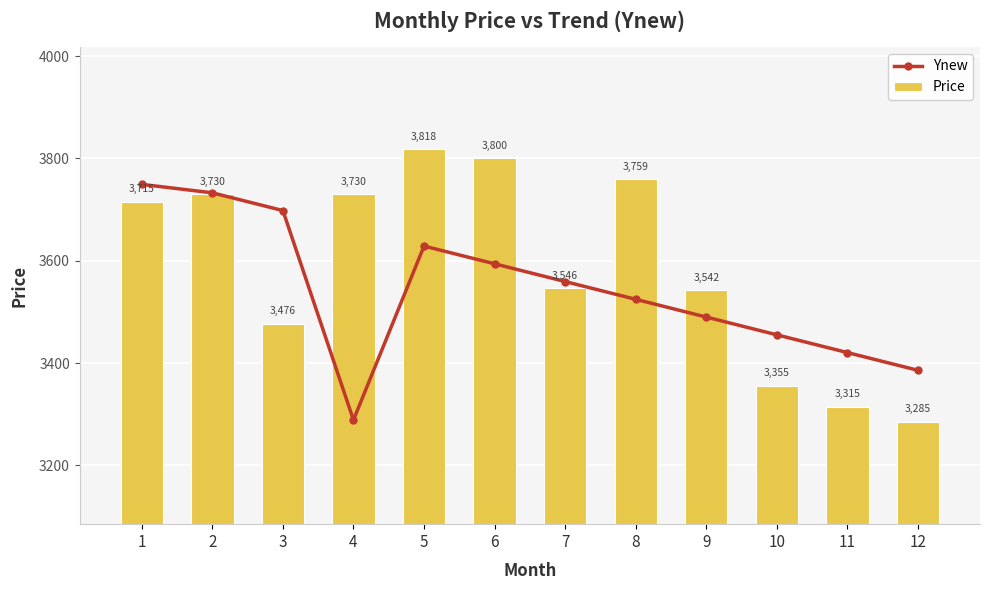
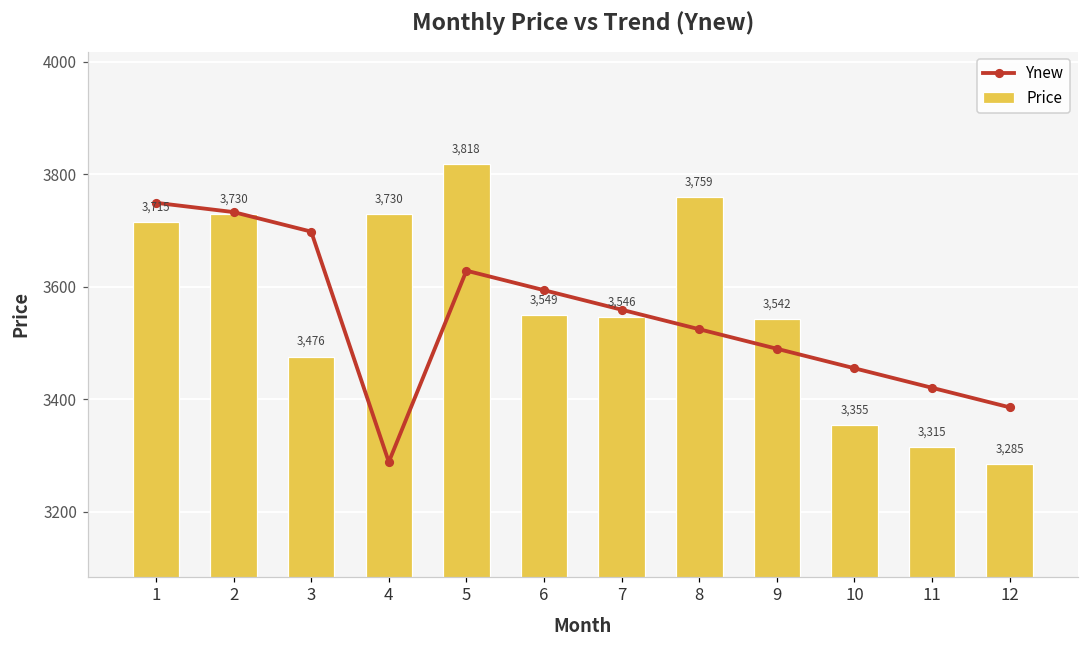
Price, 6: 3,800 -> 3,549
